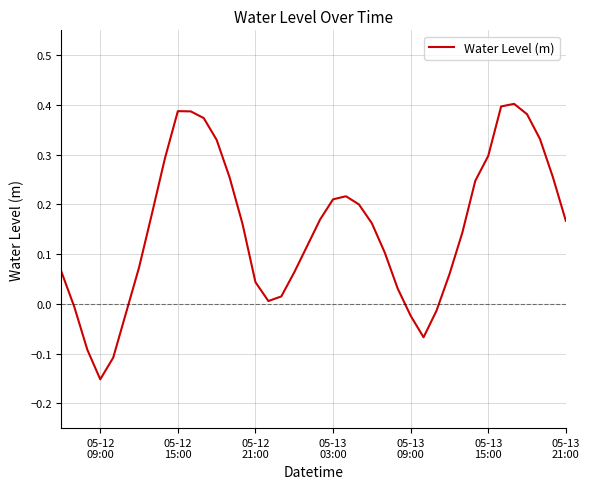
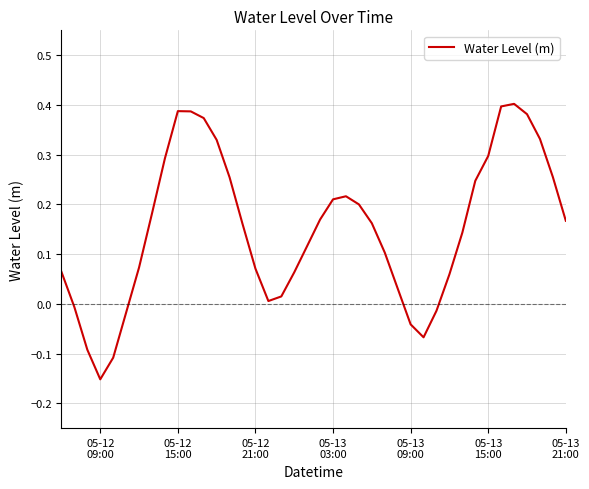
05-12 21:00: 0.04 -> 0.07
05-13 09:00: -0.02 -> -0.04
